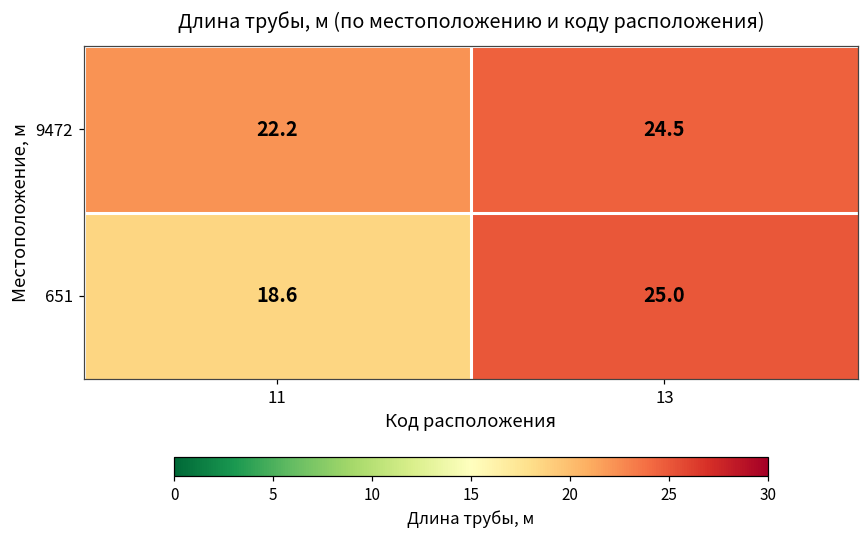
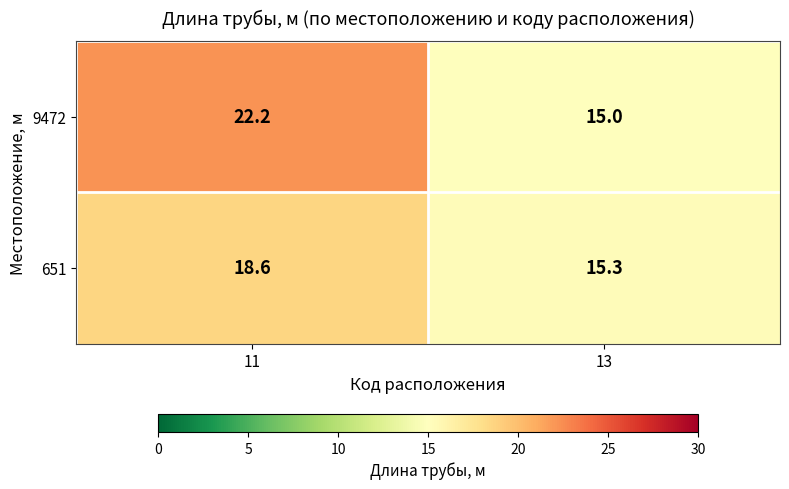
9472, 13: 24.5 -> 15.0
651, 13: 25.0 -> 15.3
